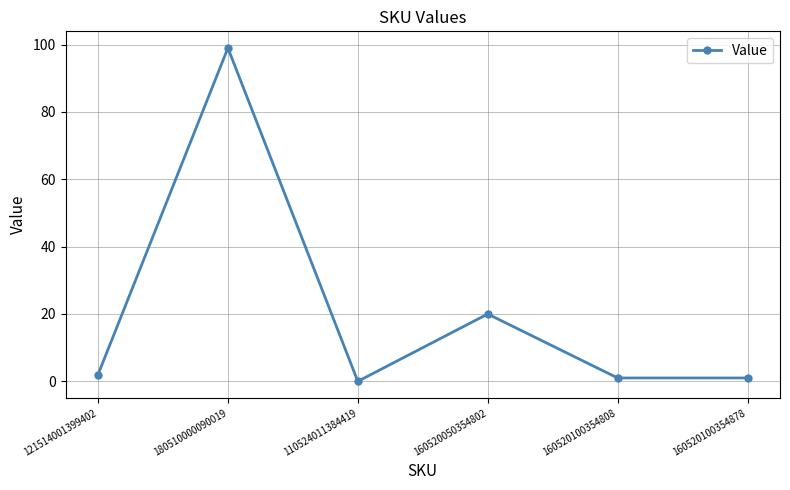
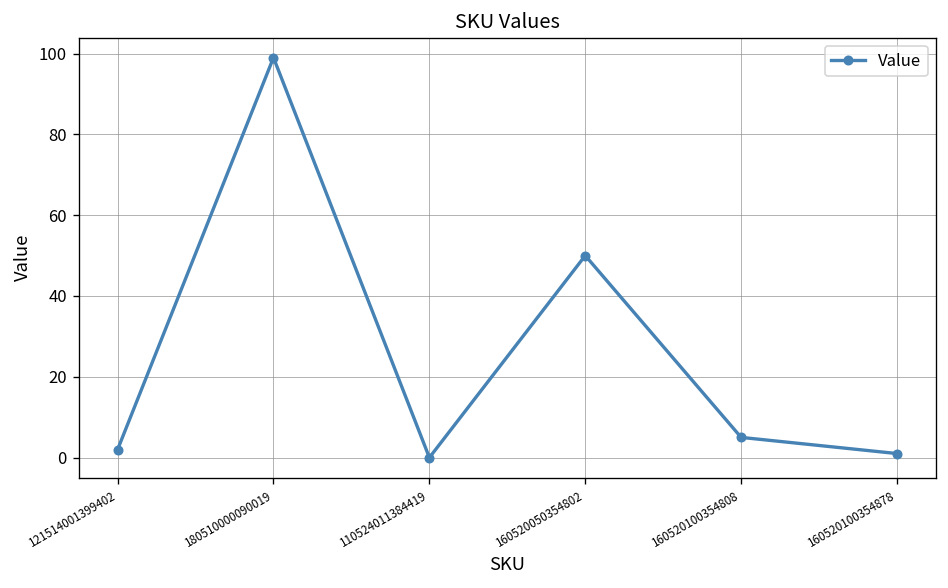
160520050354802: 20 -> 50
160520100354808: 1 -> 5
